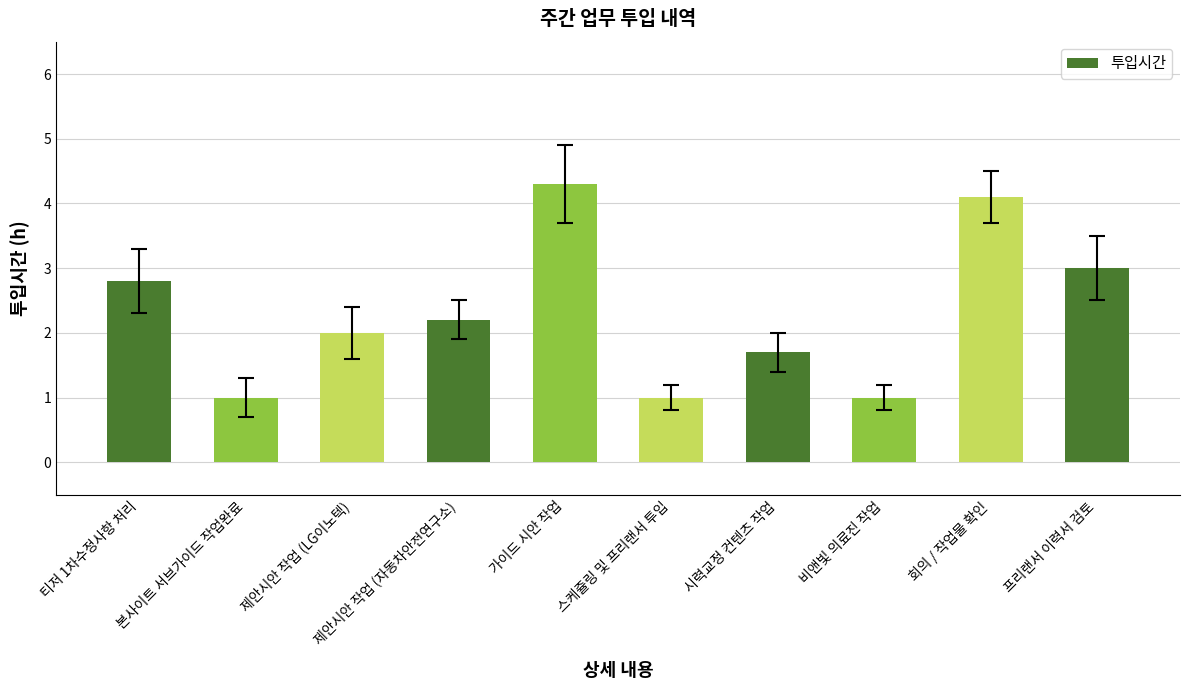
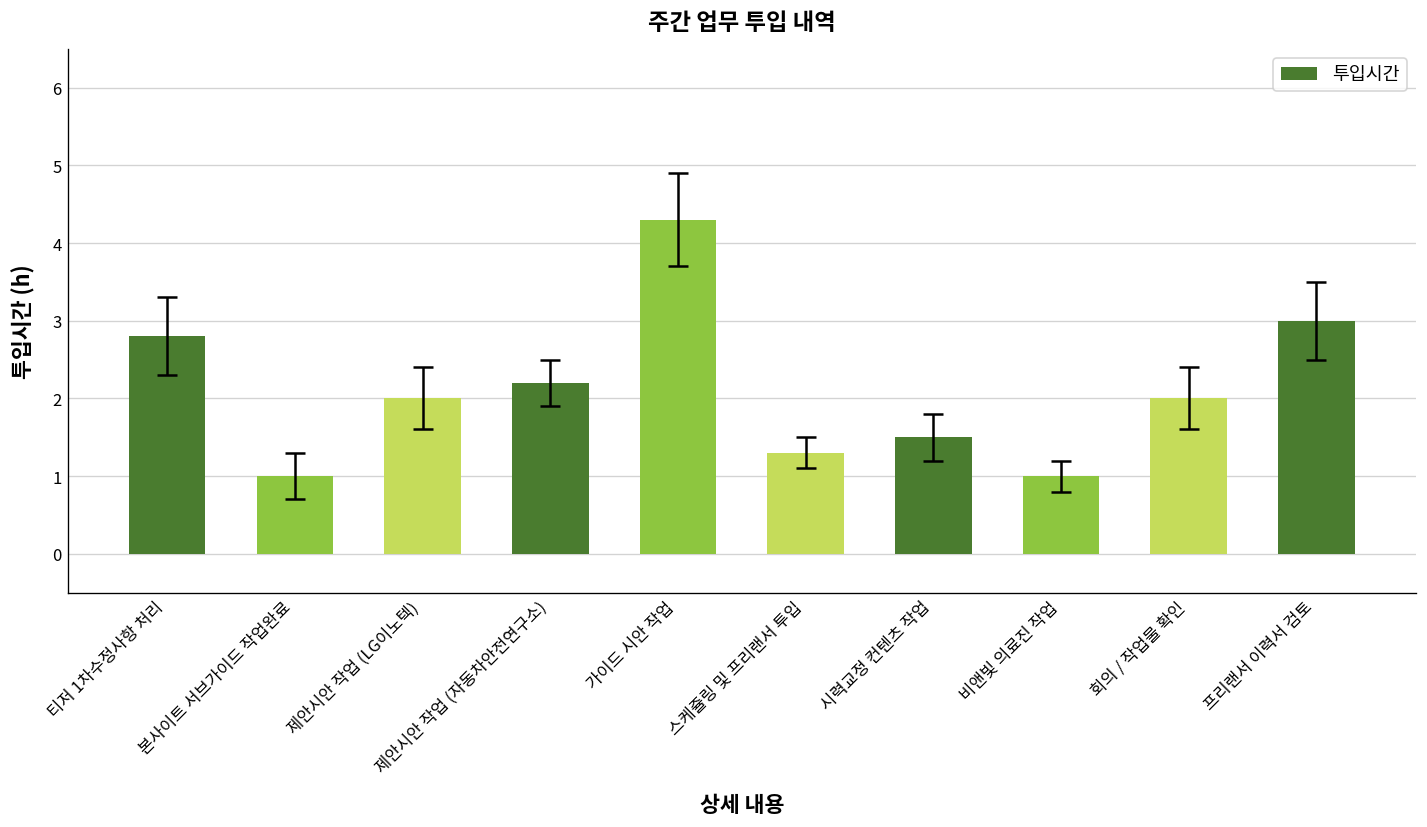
투입시간, 스케쥴링 및 프리랜서 투입: 1.0 -> 1.3
투입시간, 시력교정 컨텐츠 작업: 1.7 -> 1.5
투입시간, 회의 / 작업물 확인: 4.1 -> 2.0
